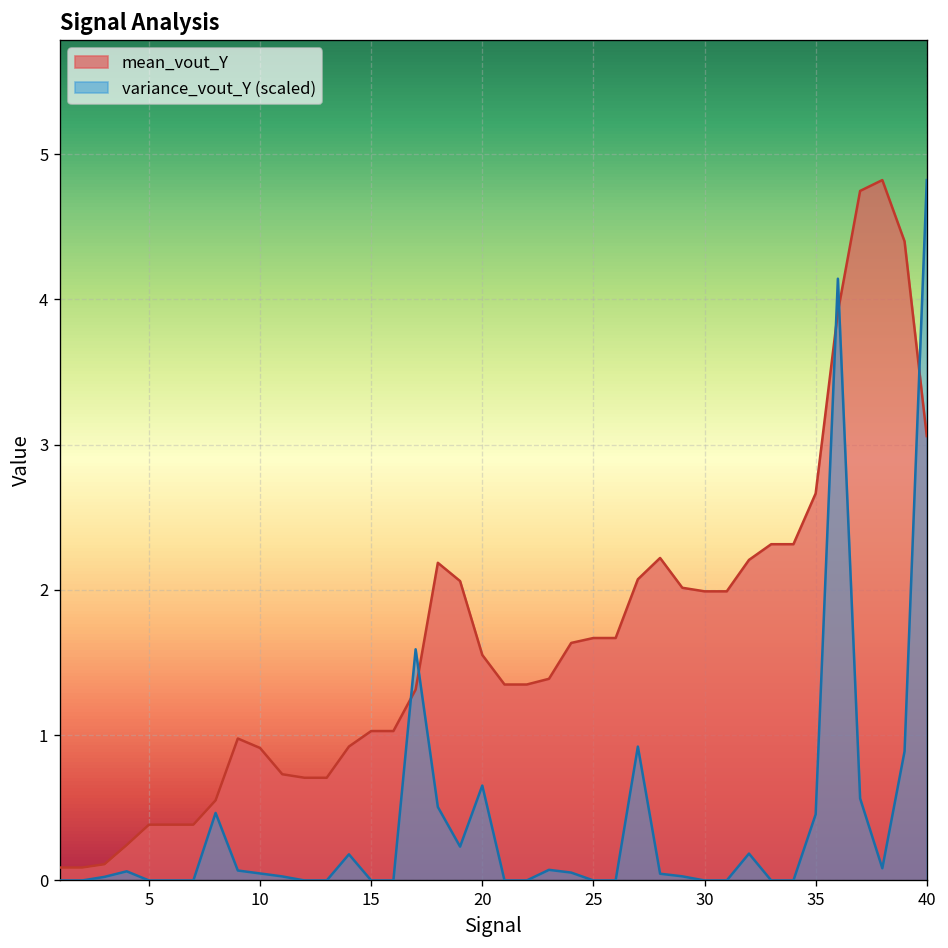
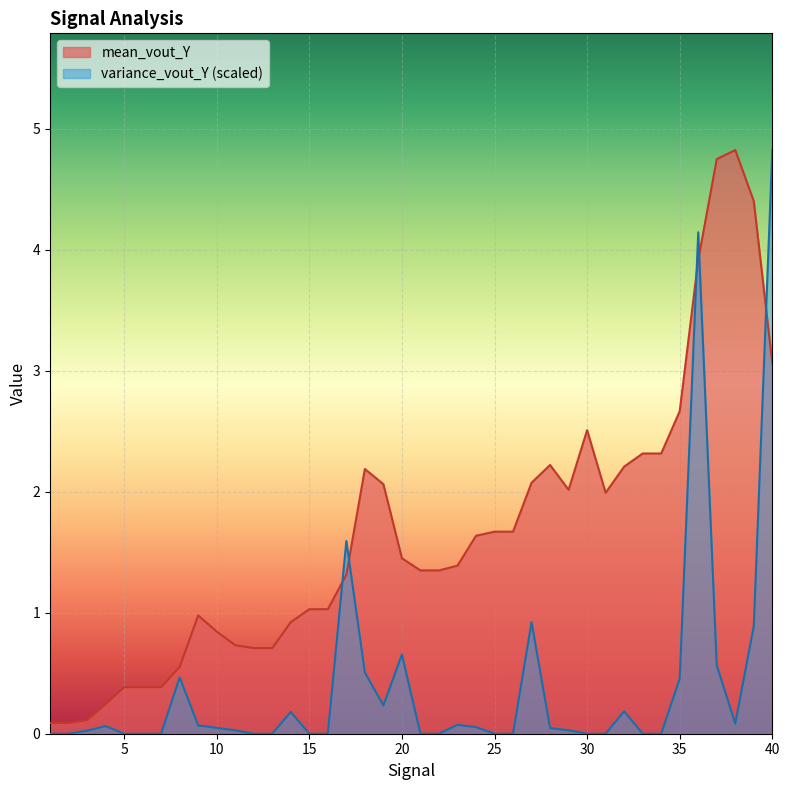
mean_vout_Y, 10: 0.91 -> 0.84
mean_vout_Y, 20: 1.55 -> 1.45
mean_vout_Y, 30: 1.99 -> 2.51
